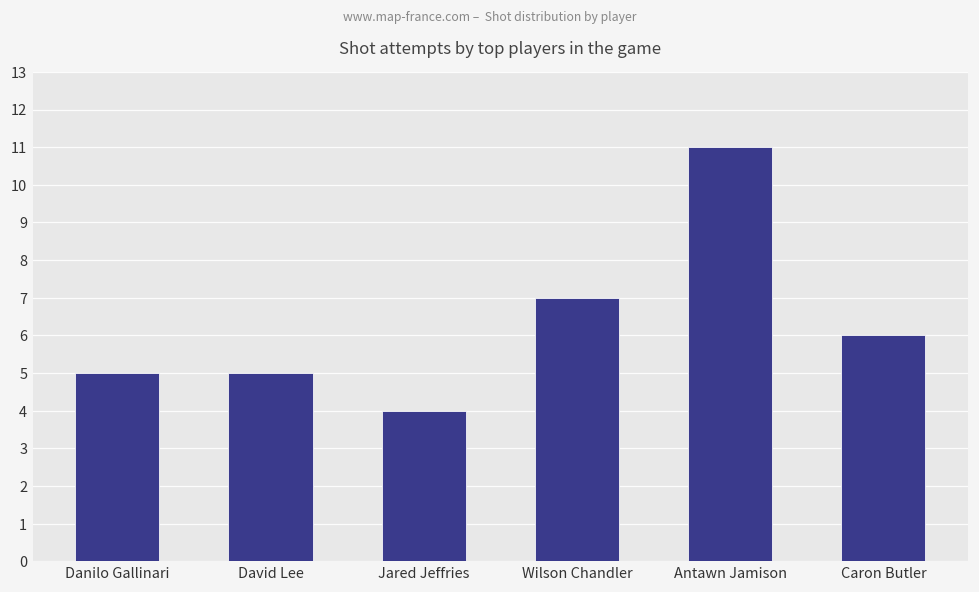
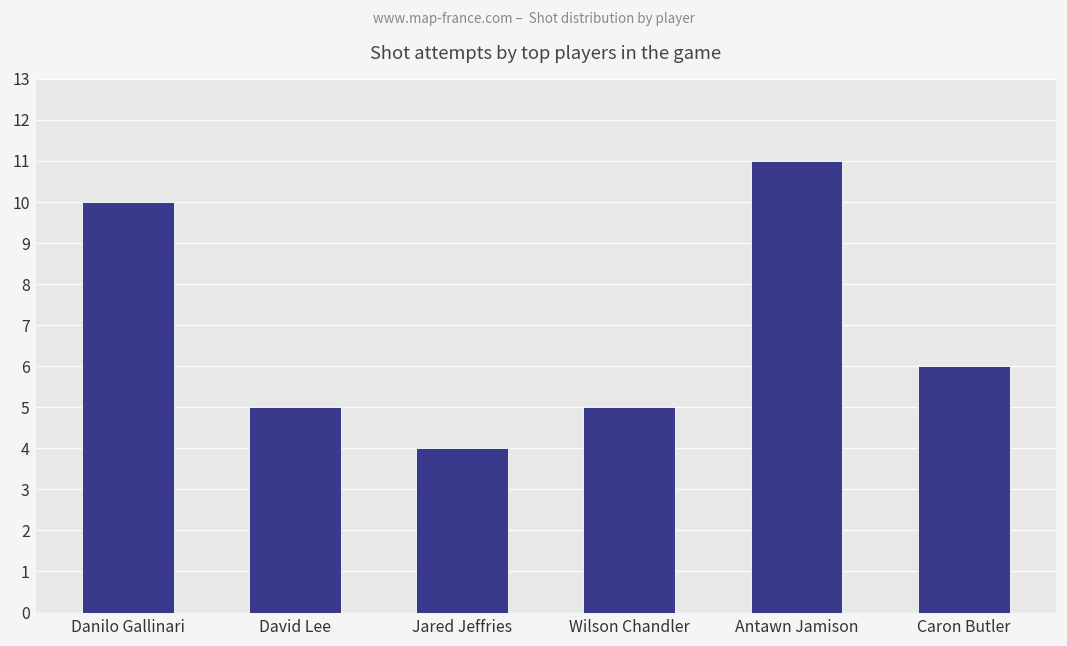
Danilo Gallinari: 5 -> 10
Wilson Chandler: 7 -> 5
